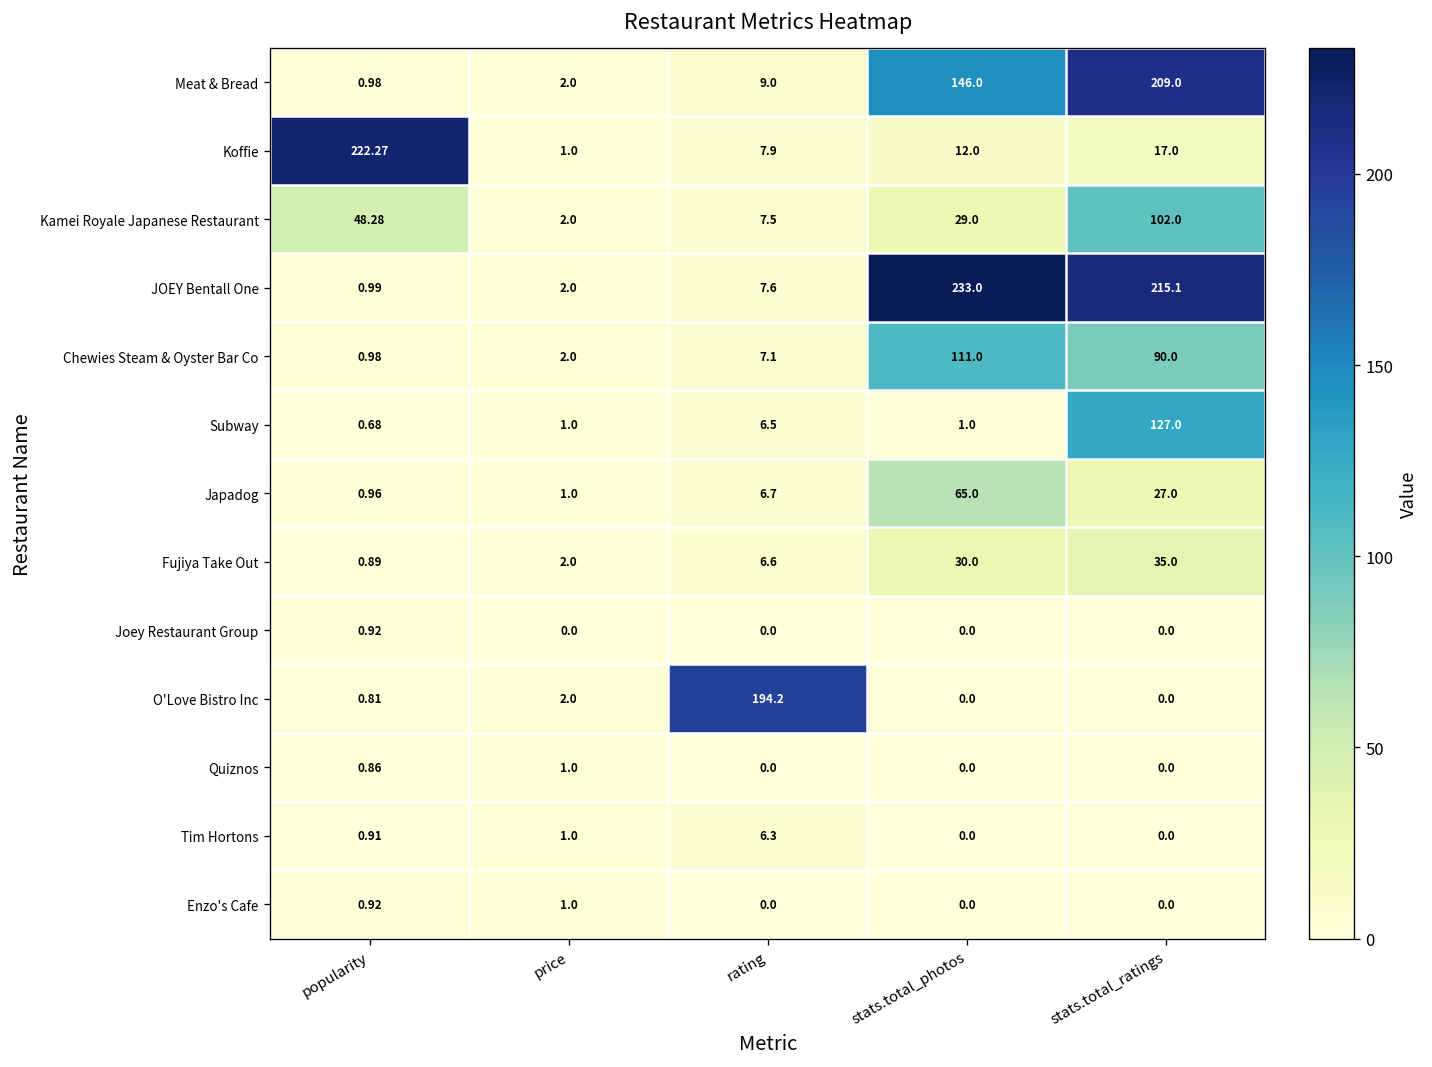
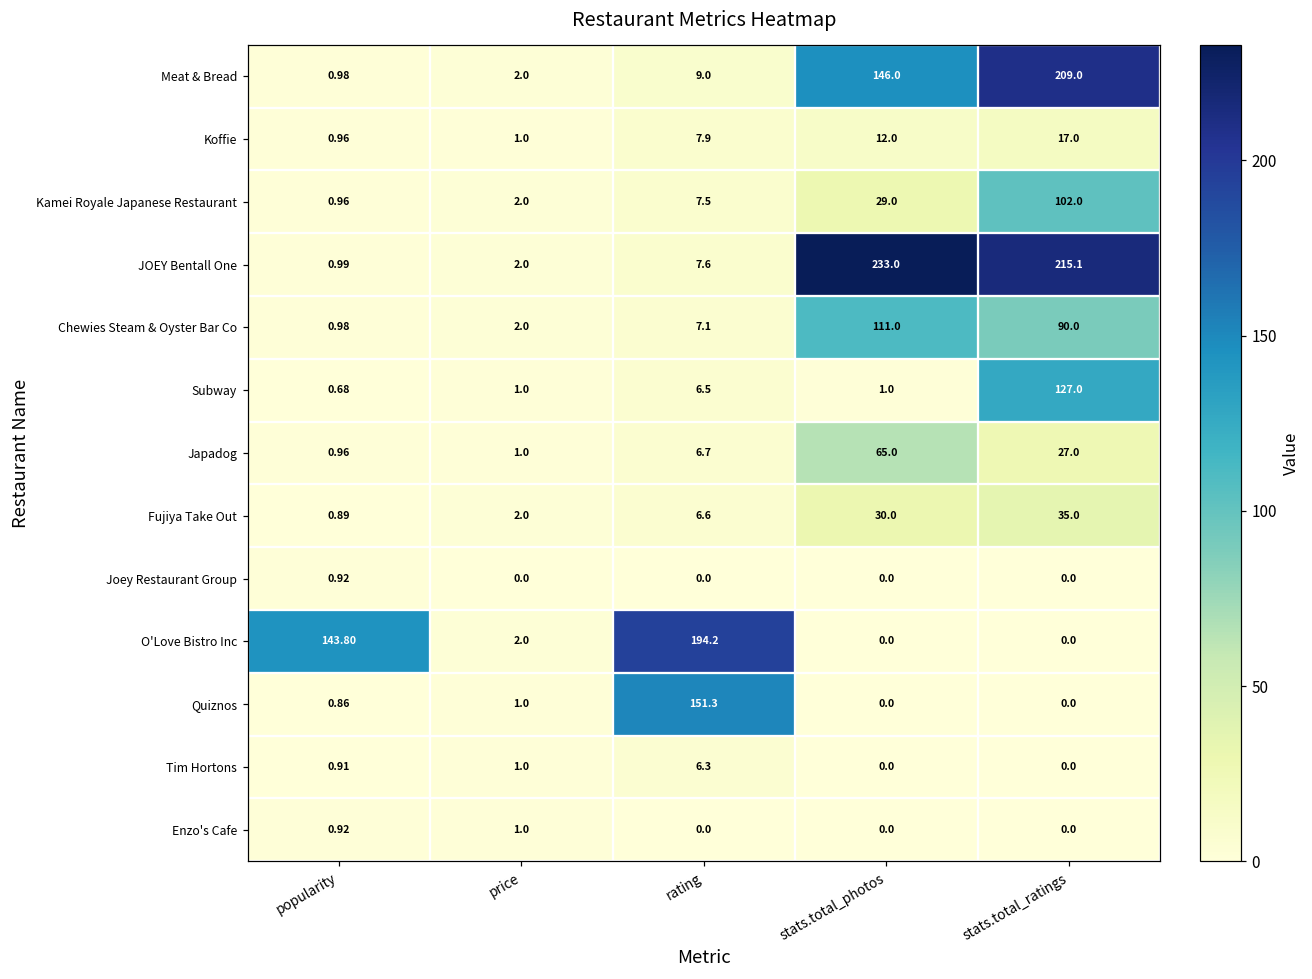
Koffie, popularity: 222.27 -> 0.96
Kamei Royale Japanese Restaurant, popularity: 48.28 -> 0.96
O'Love Bistro Inc, popularity: 0.81 -> 143.80
Quiznos, rating: 0.0 -> 151.3
